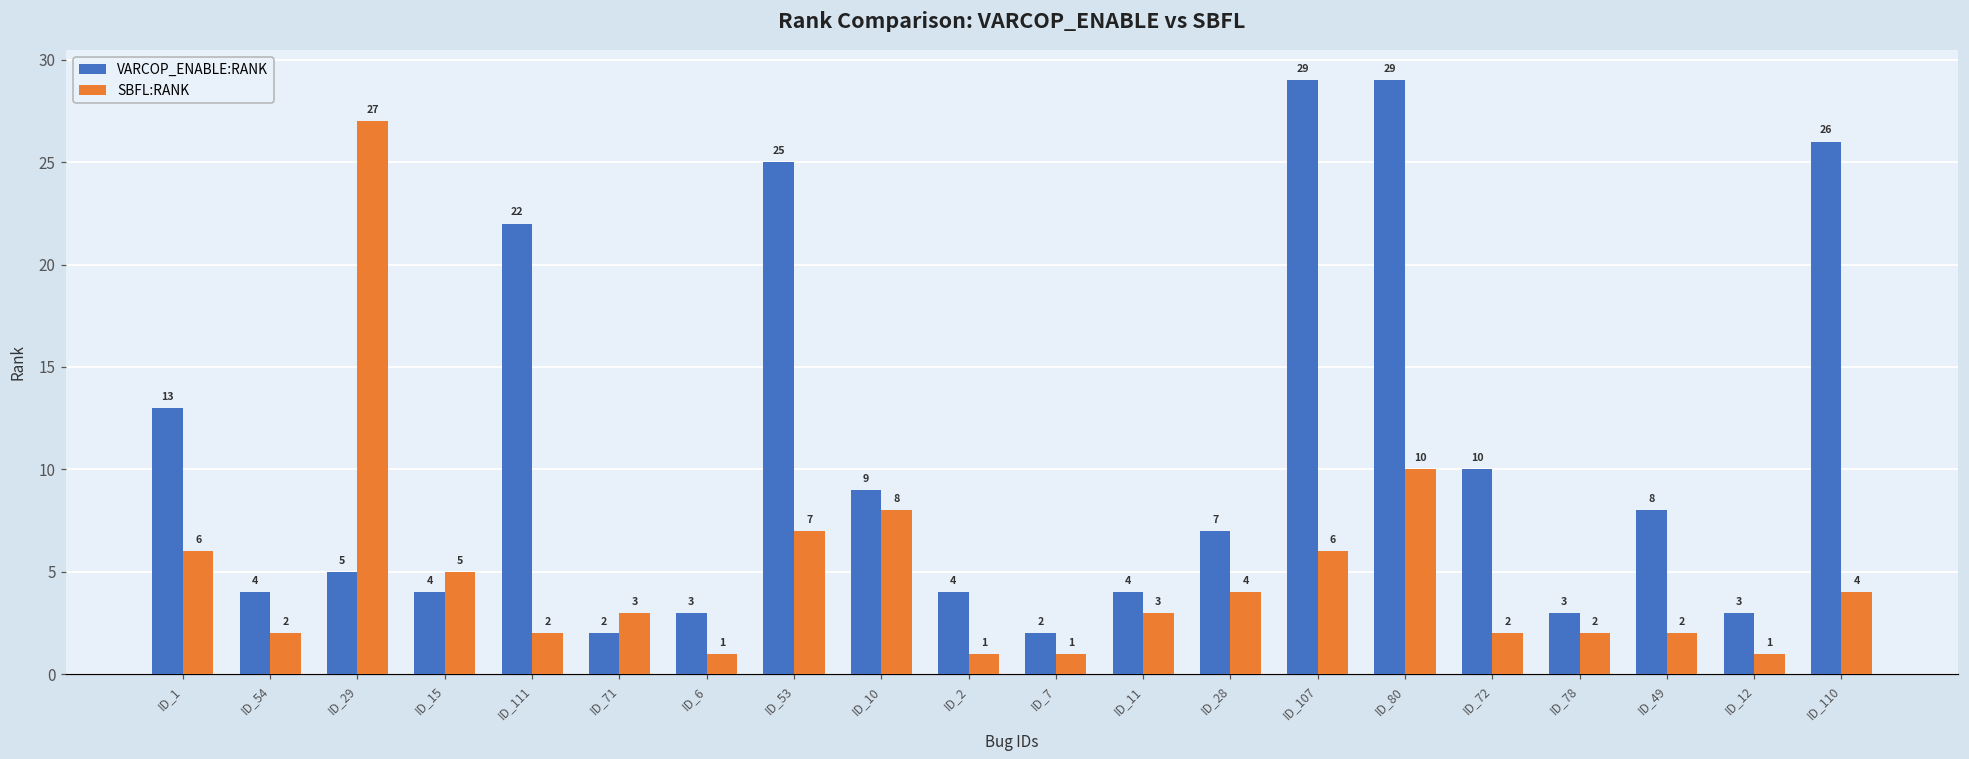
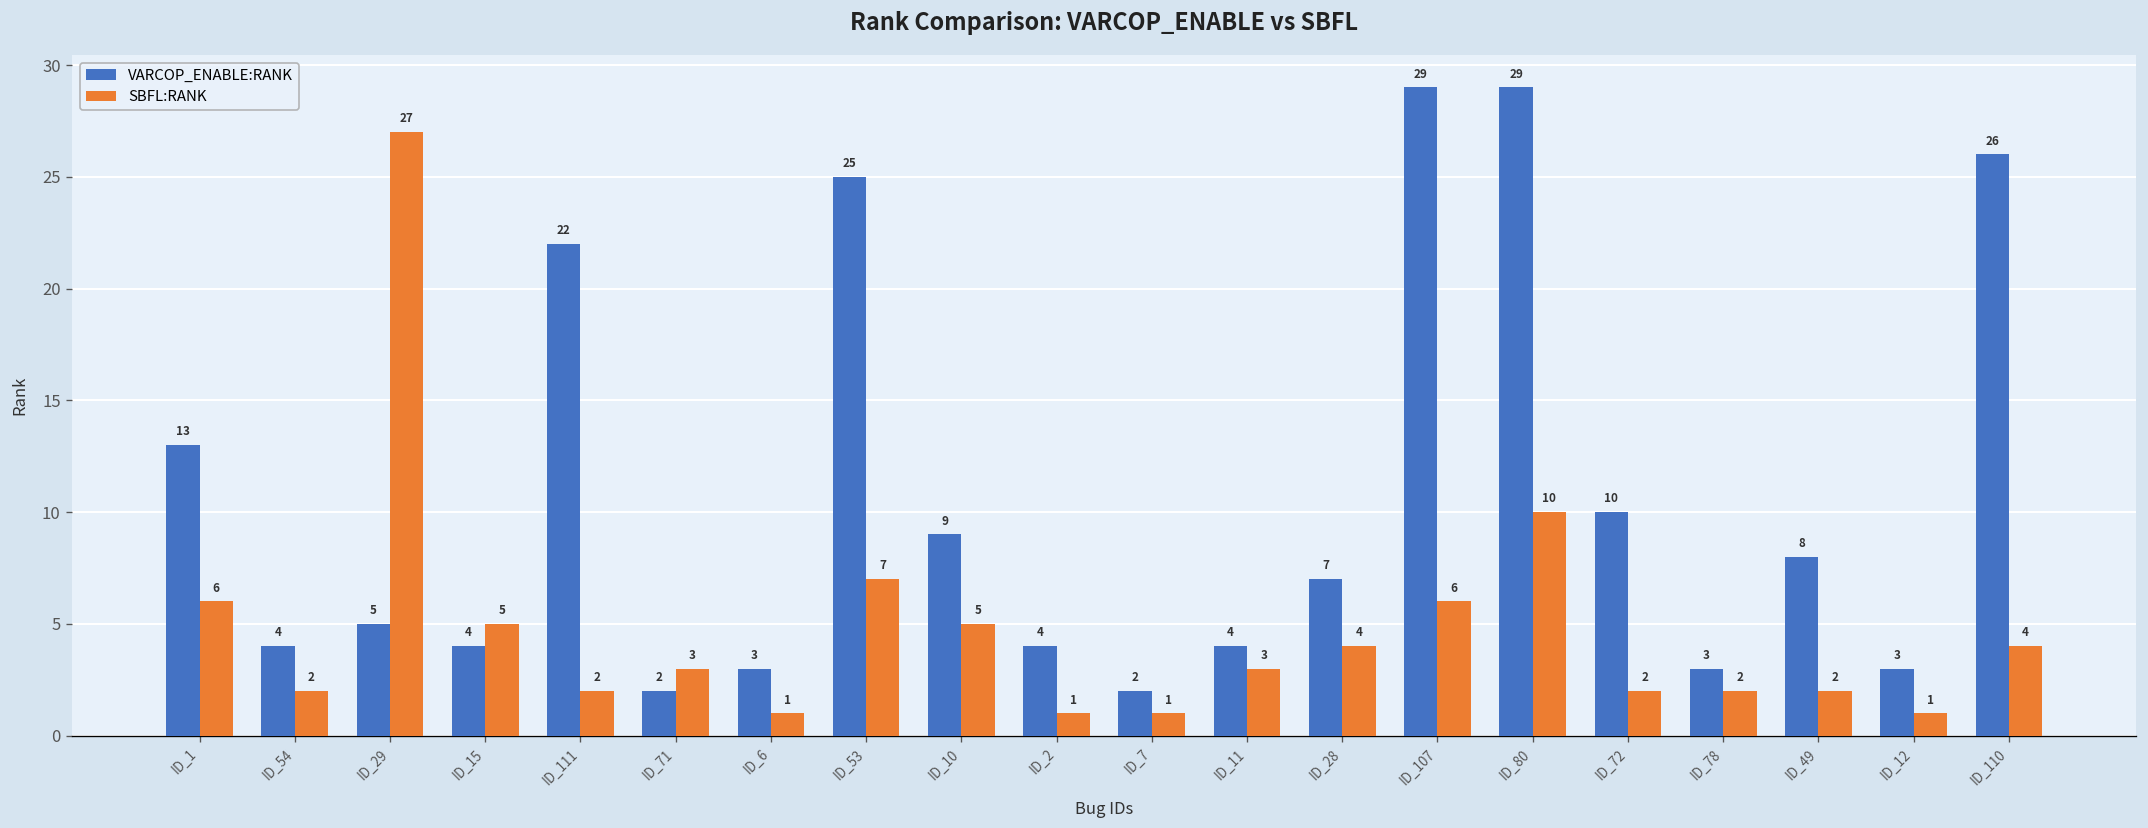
SBFL:RANK, ID_10: 8 -> 5
